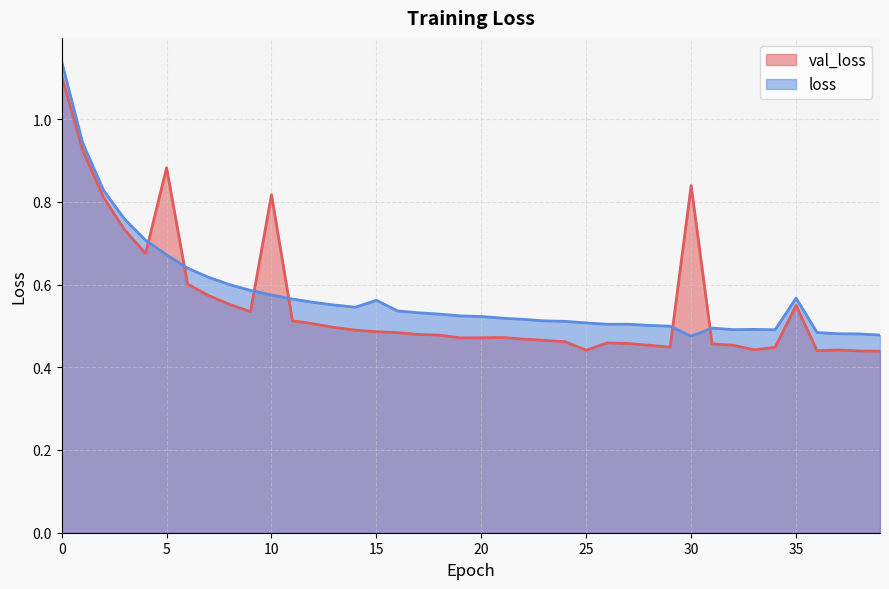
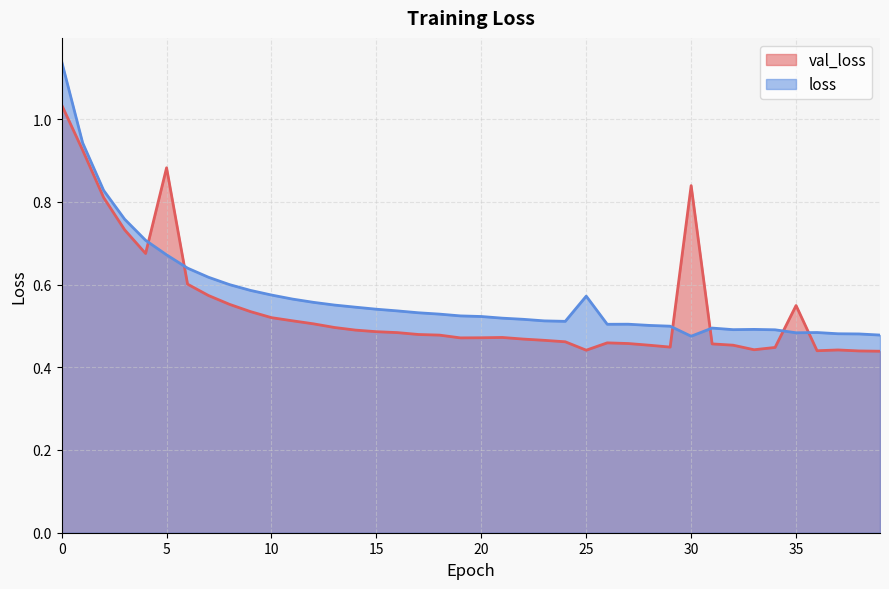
val_loss, 0: 1.10 -> 1.03
val_loss, 10: 0.82 -> 0.52
loss, 15: 0.56 -> 0.54
loss, 25: 0.51 -> 0.57
loss, 35: 0.57 -> 0.48
